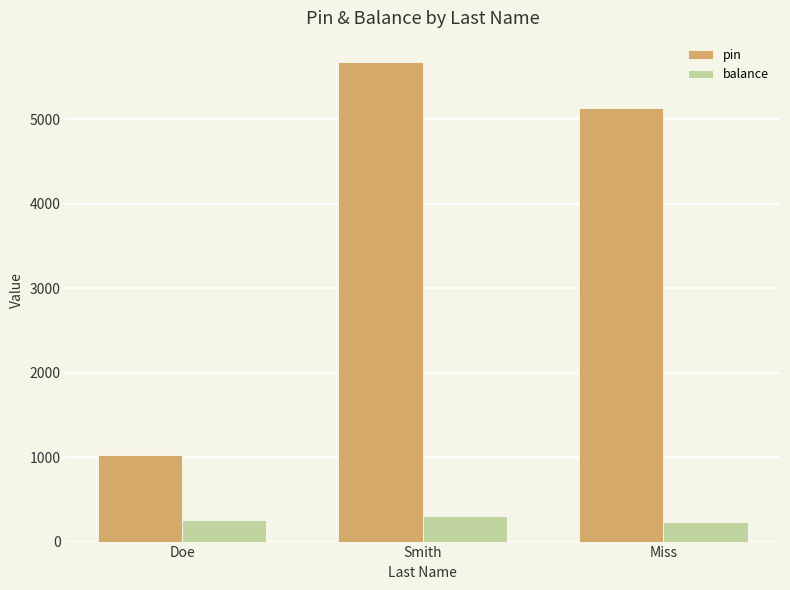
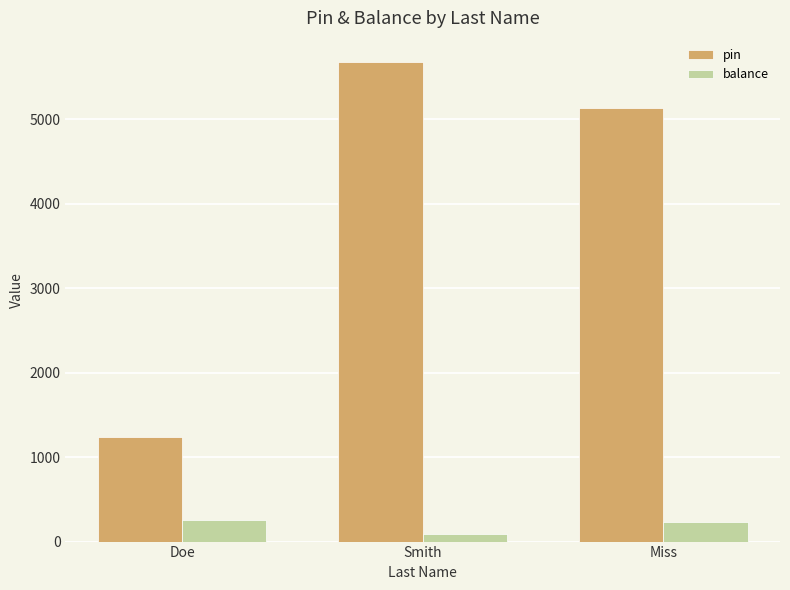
pin, Doe: 1000 -> 1200
balance, Smith: 300 -> 100
